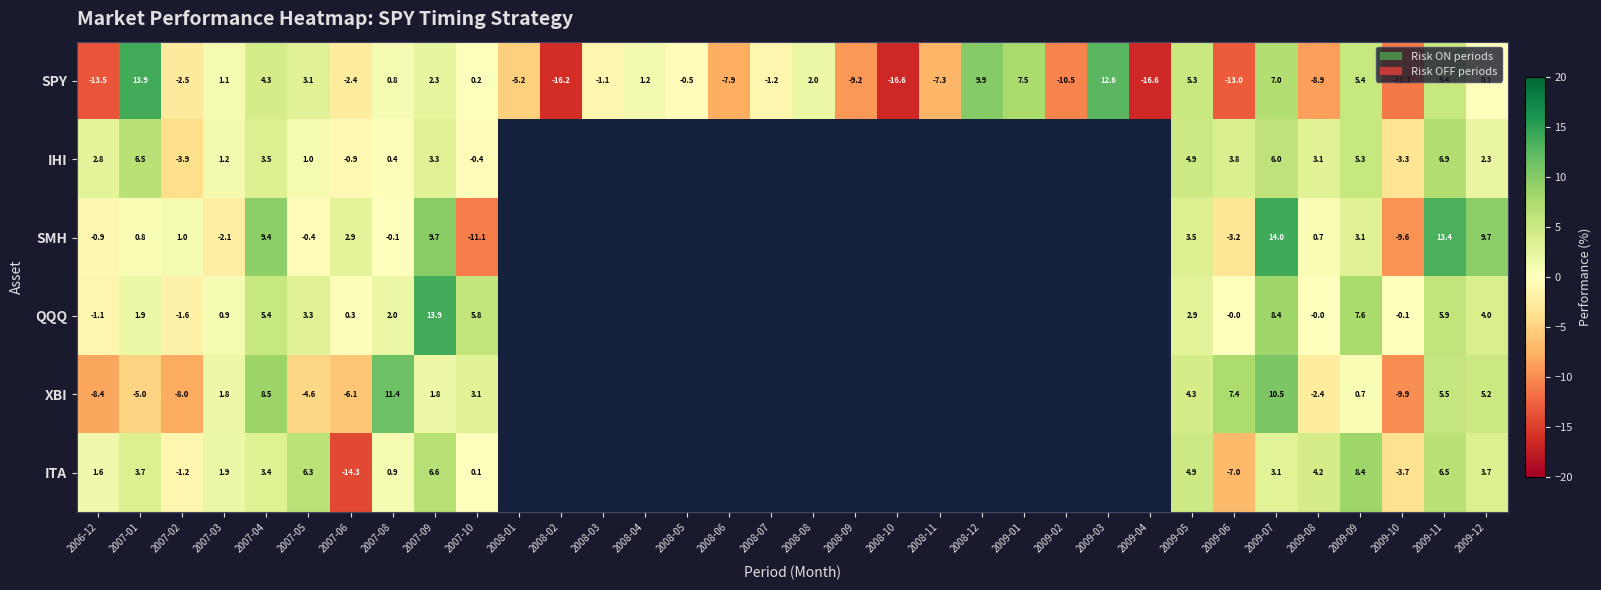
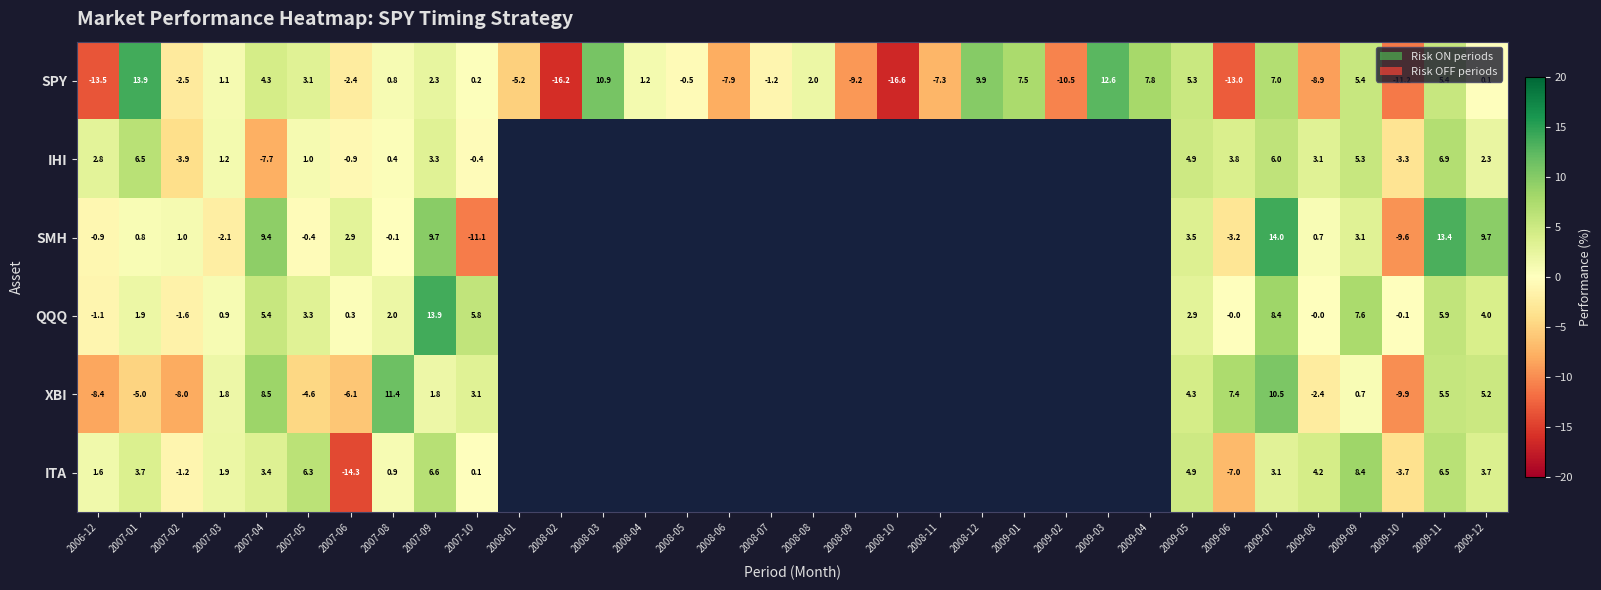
SPY, 2008-03: -1.1 -> 10.9
SPY, 2009-04: -16.6 -> 7.8
IHI, 2007-04: 3.5 -> -7.7
